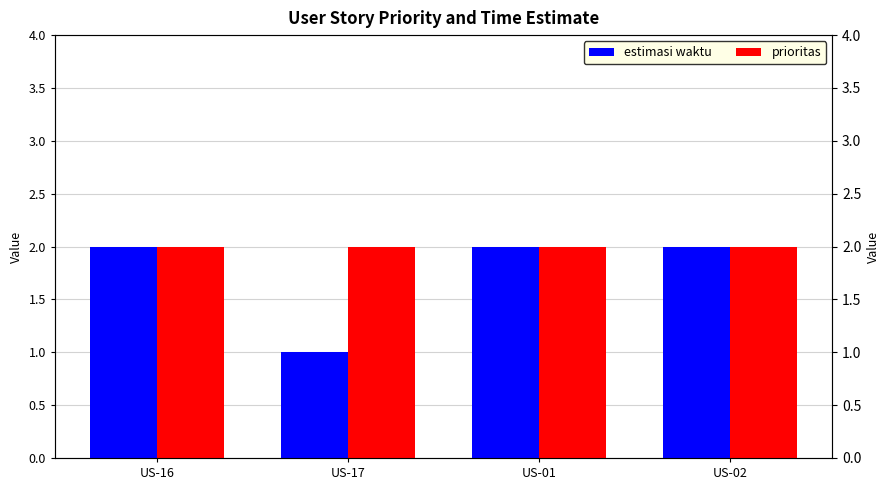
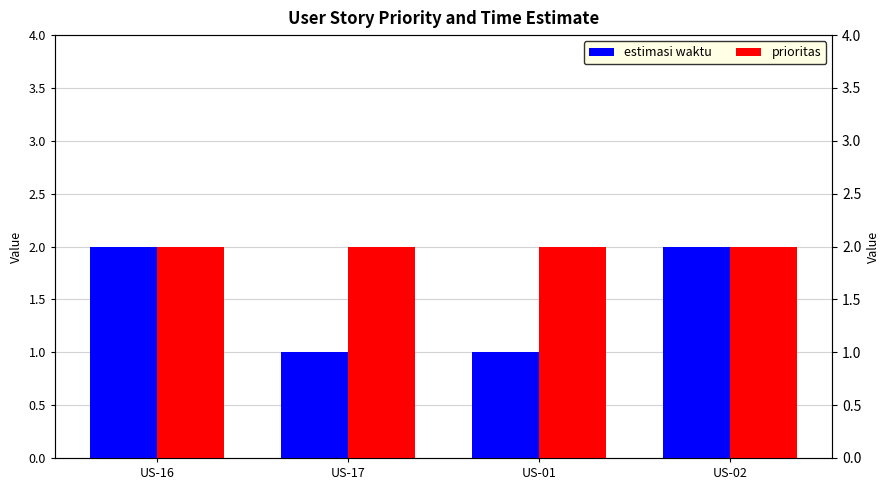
estimasi waktu, US-01: 2 -> 1
